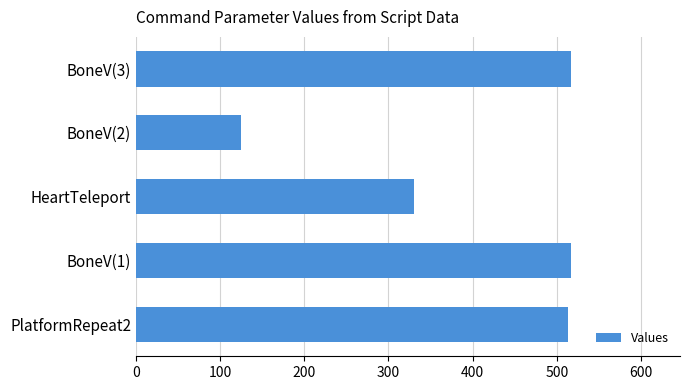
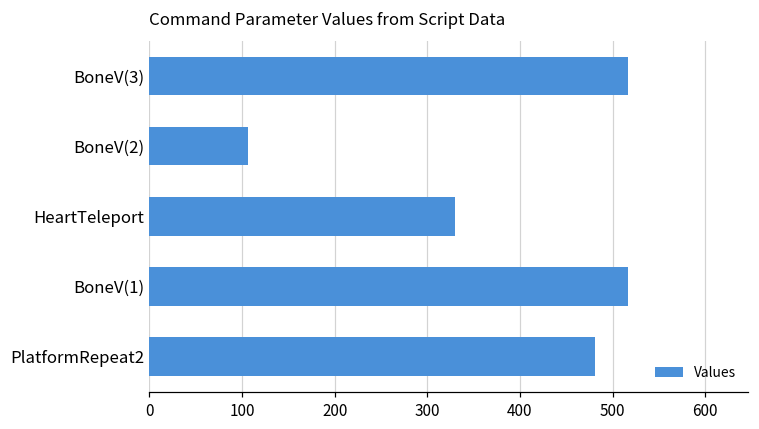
BoneV(2): 130 -> 110
PlatformRepeat2: 510 -> 480
